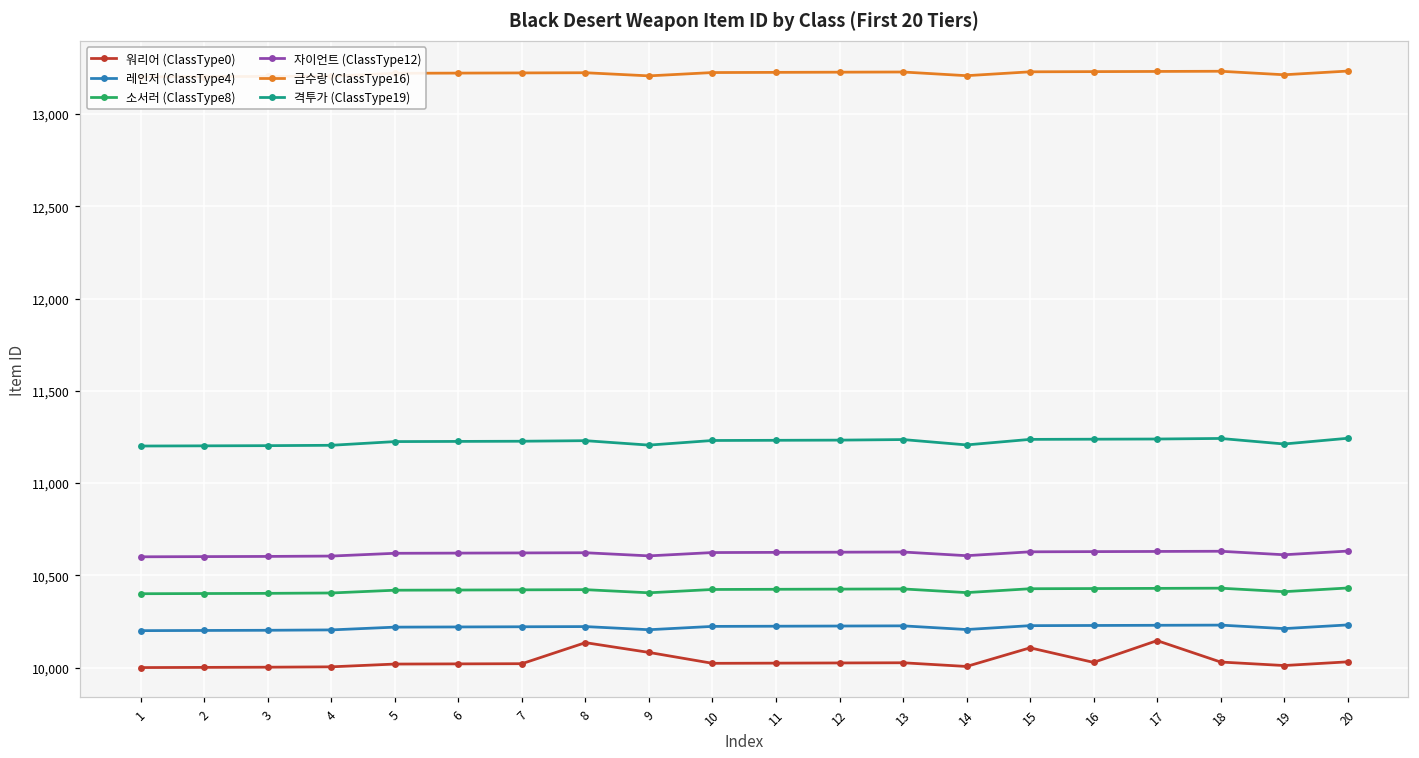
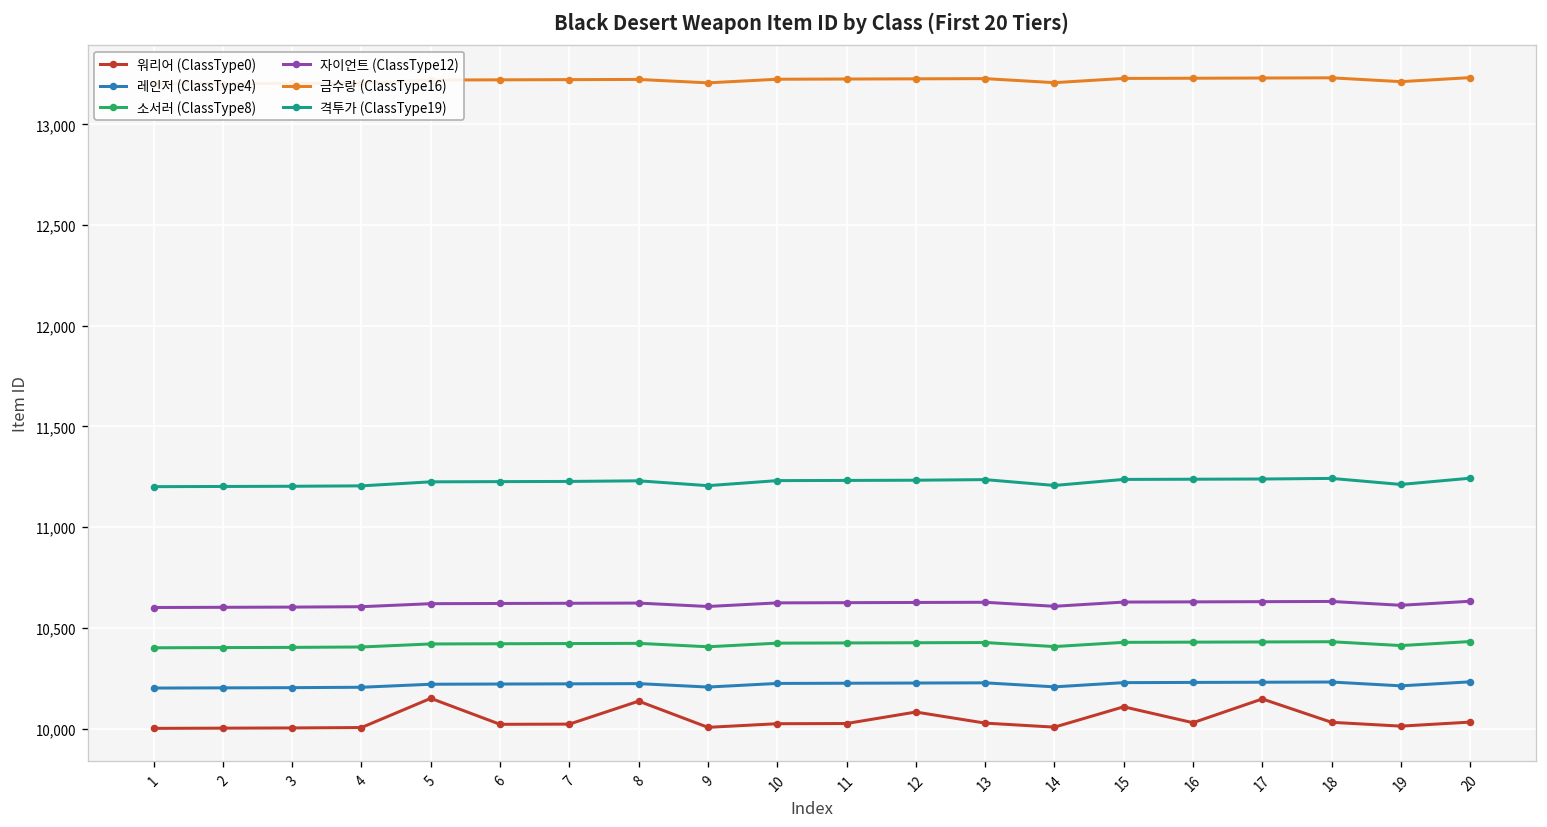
워리어 (ClassType0), 5: 10,020 -> 10,150
워리어 (ClassType0), 9: 10,080 -> 10,010
워리어 (ClassType0), 12: 10,030 -> 10,080
